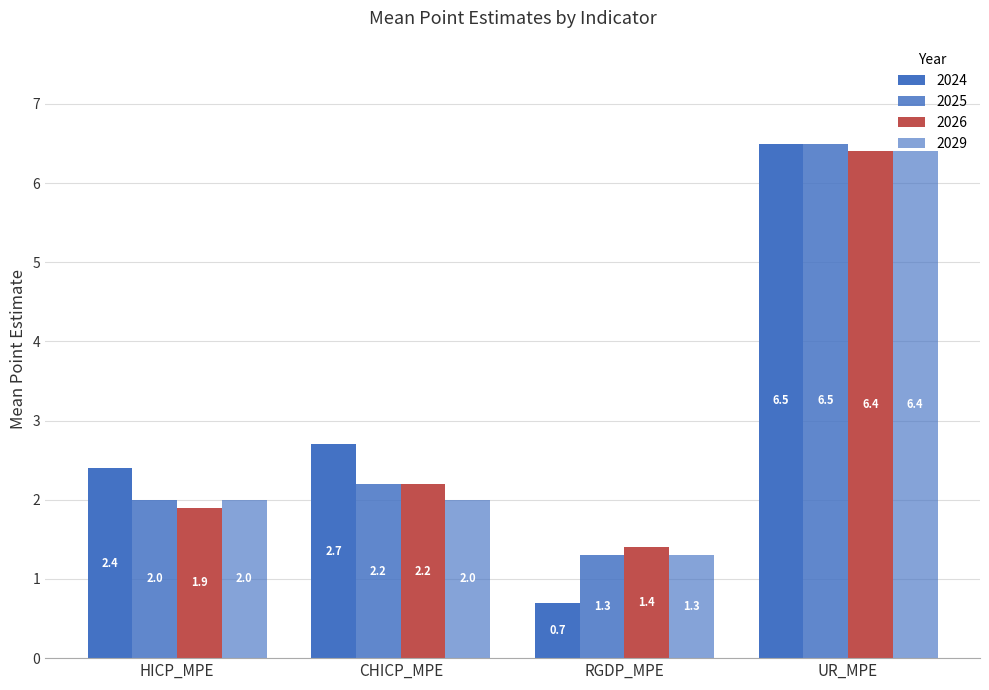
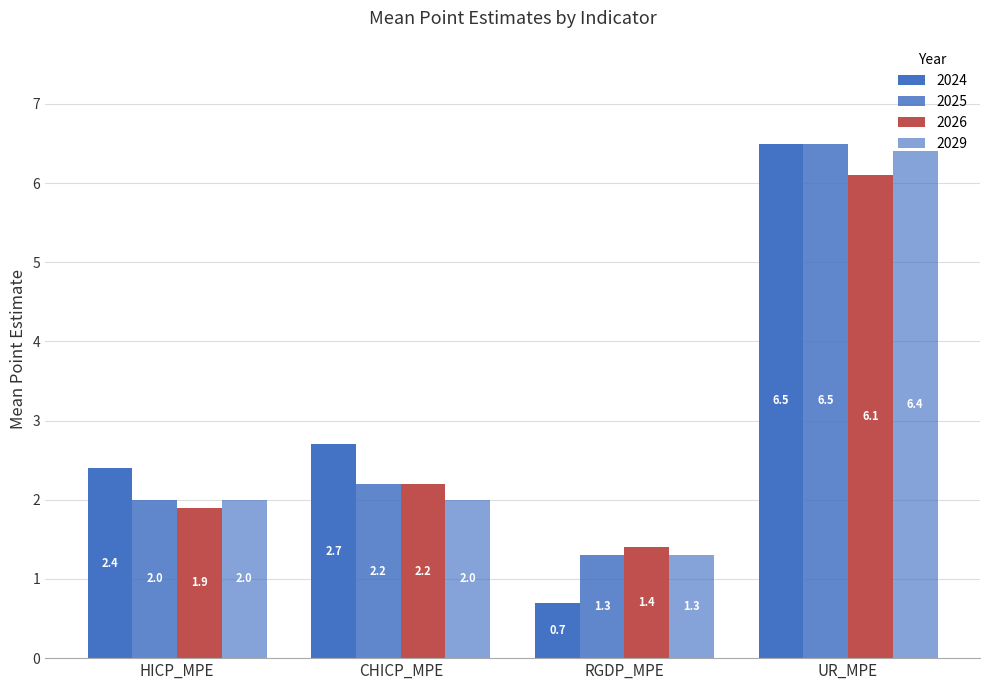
2026, UR_MPE: 6.4 -> 6.1
